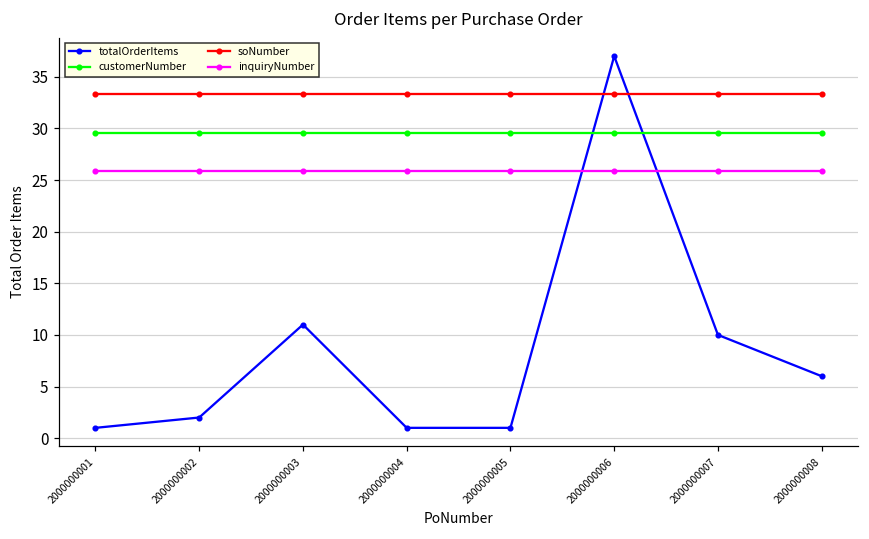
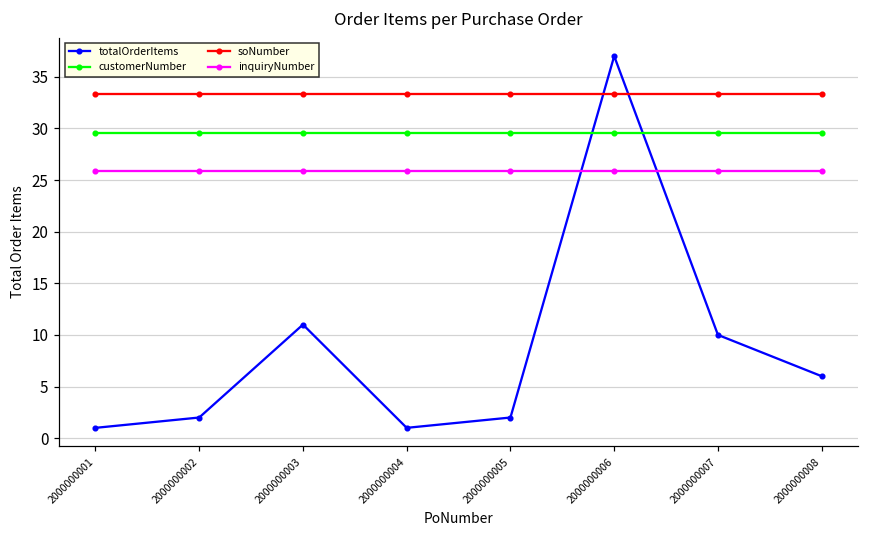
totalOrderItems, 2000000005: 1 -> 2
